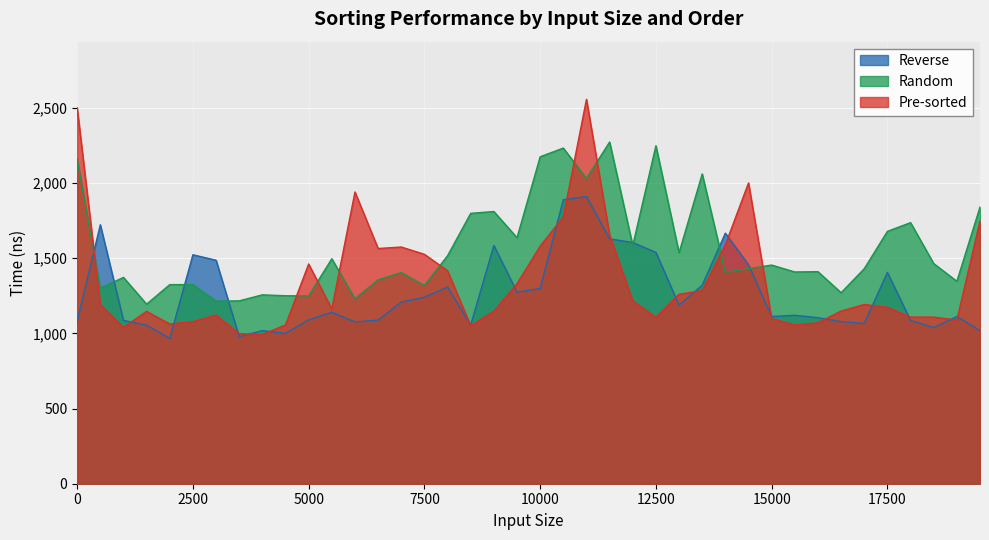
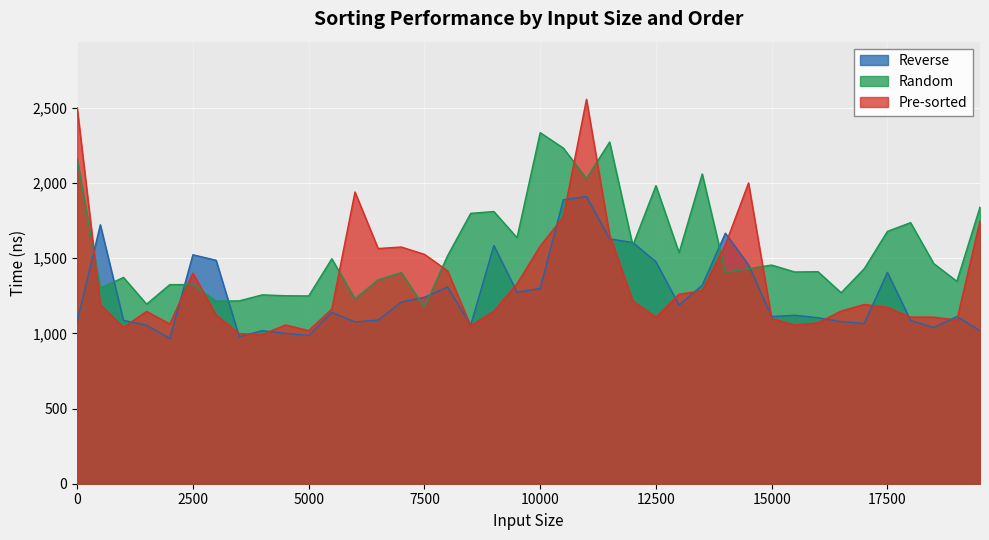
Pre-sorted, 2500: 1,080 -> 1,400
Reverse, 5000: 1,090 -> 990
Pre-sorted, 5000: 1,460 -> 1,020
Random, 7500: 1,320 -> 1,170
Random, 10000: 2,170 -> 2,330
Reverse, 12500: 1,540 -> 1,480
Random, 12500: 2,250 -> 1,980
